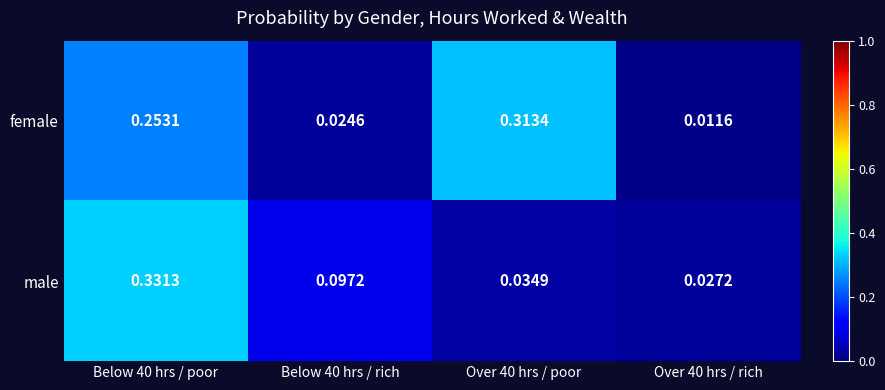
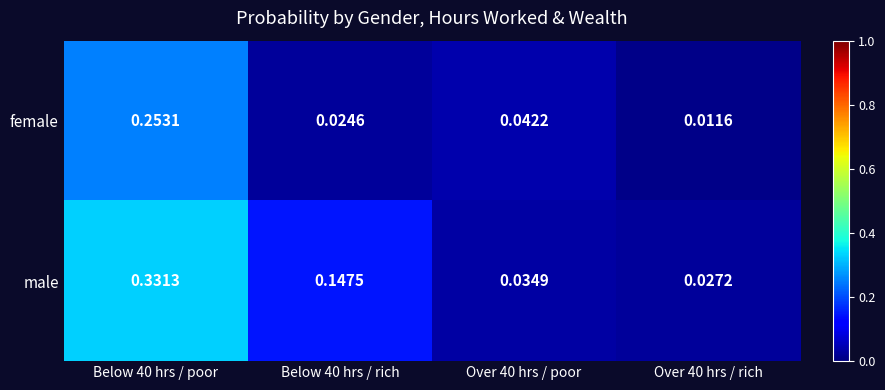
female, Over 40 hrs / poor: 0.3134 -> 0.0422
male, Below 40 hrs / rich: 0.0972 -> 0.1475
